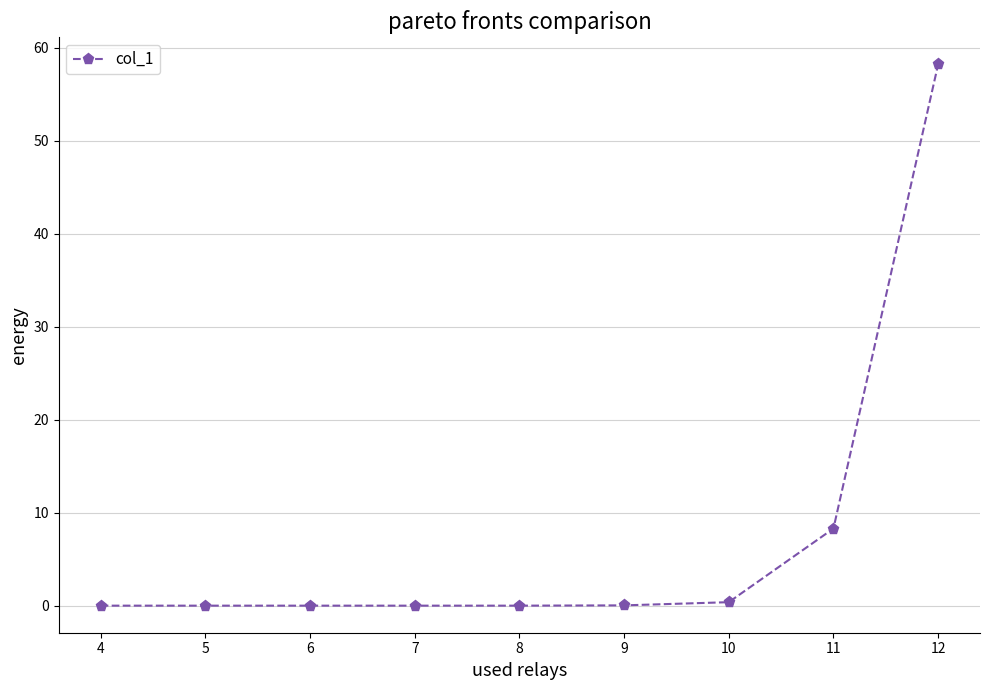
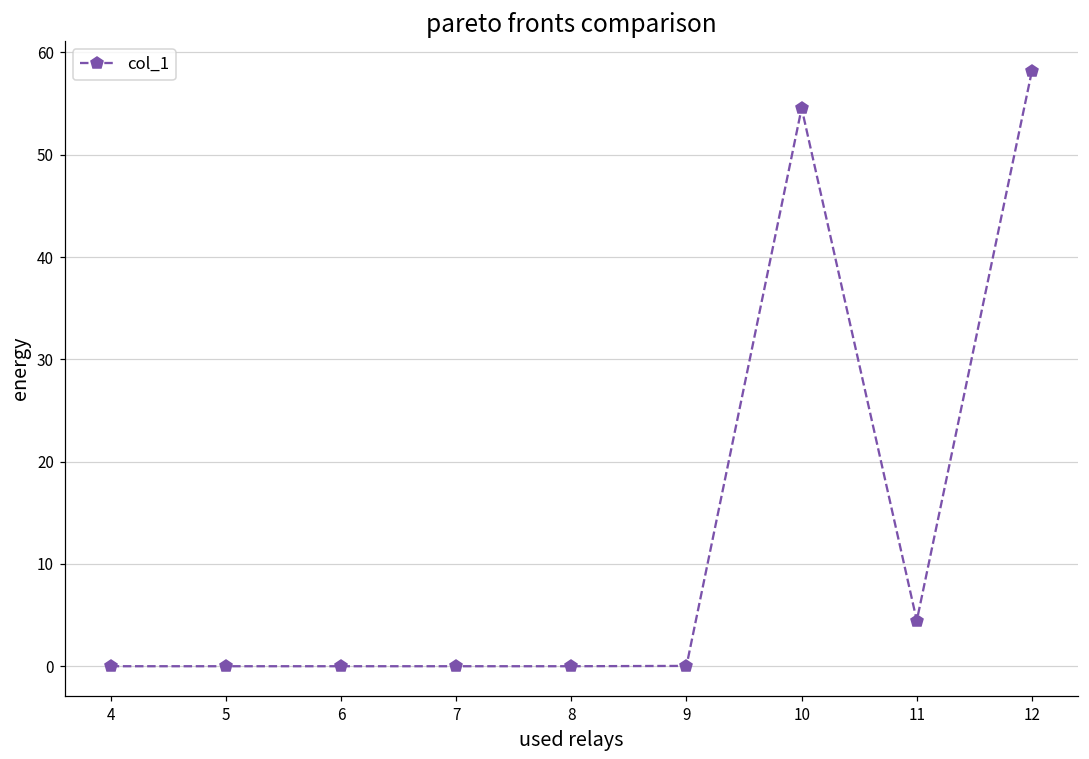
10: 0 -> 55
11: 8 -> 4
